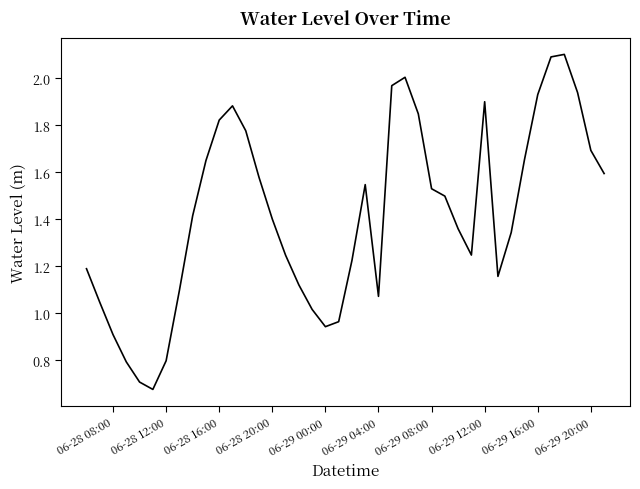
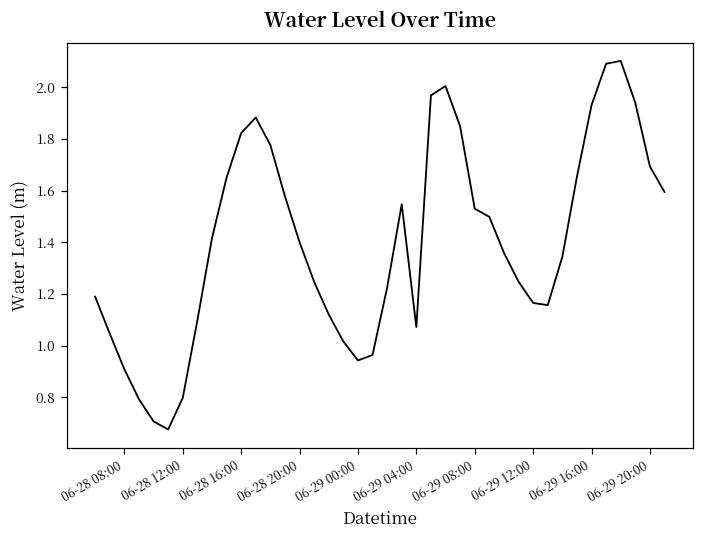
06-29 12:00: 1.90 -> 1.17
